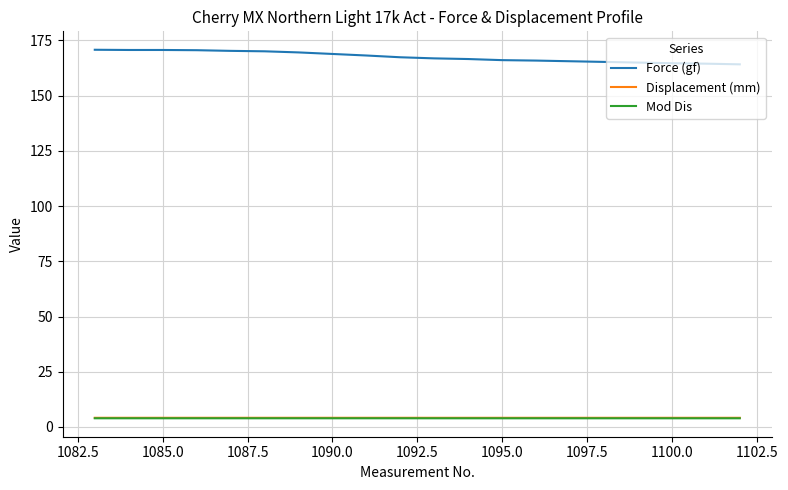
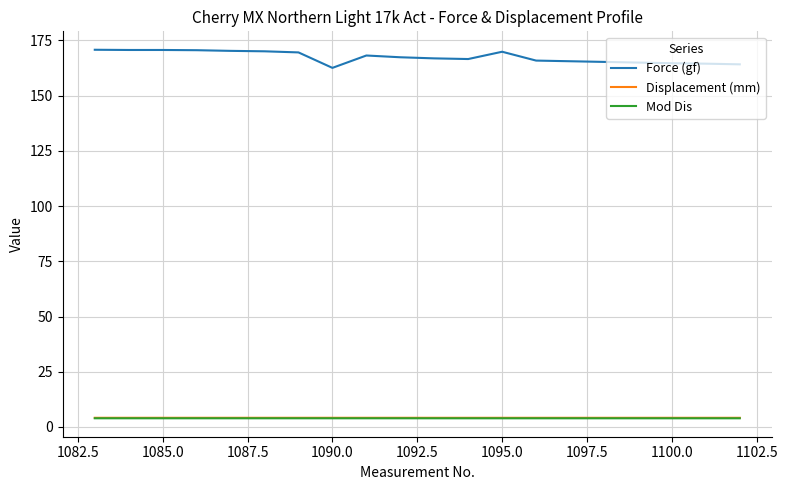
Force (gf), 1090.0: 169 -> 163
Force (gf), 1095.0: 166 -> 170
